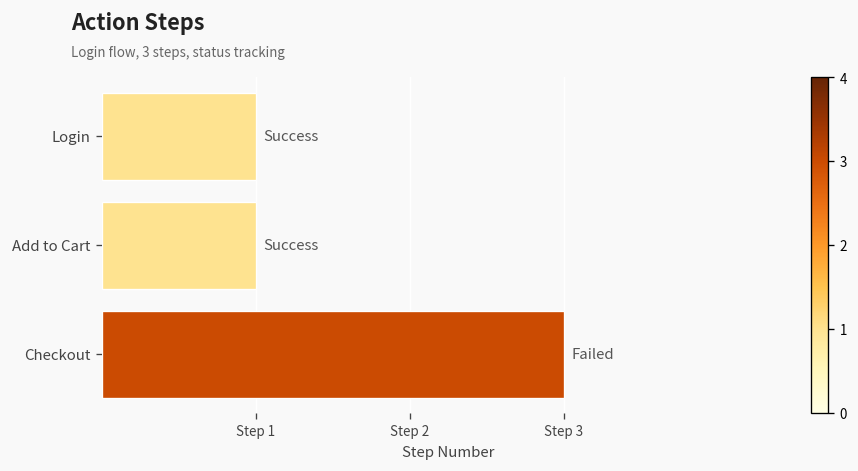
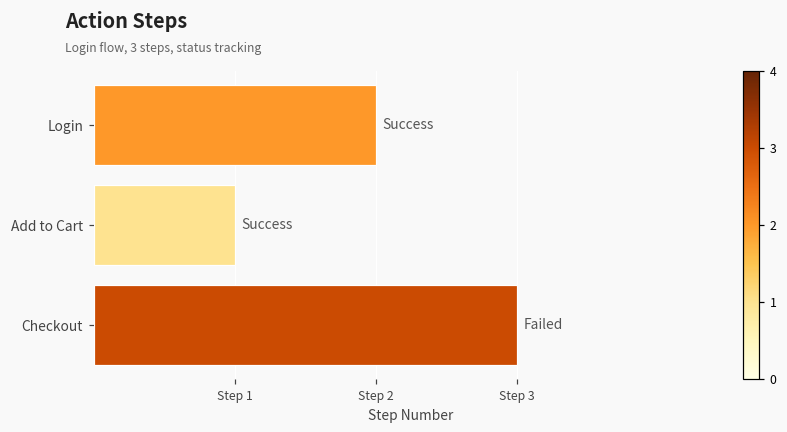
Login: Step 1 -> Step 2
